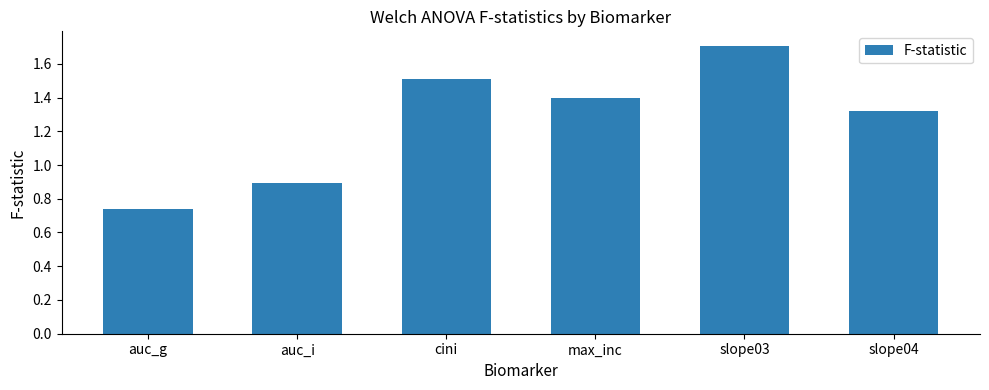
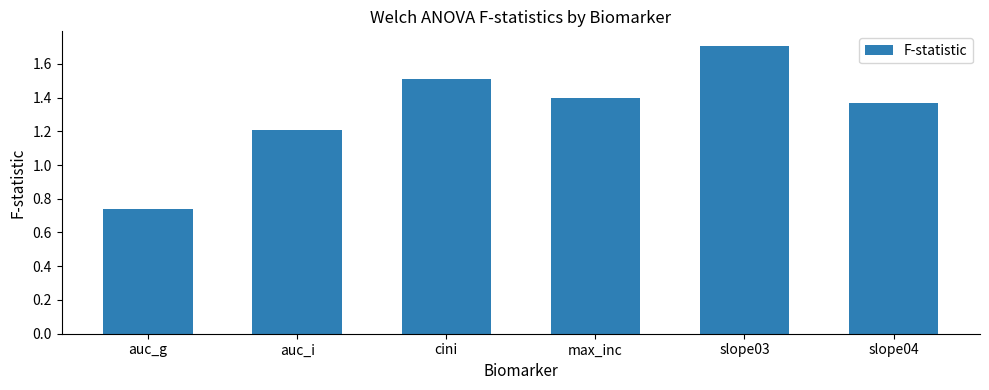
auc_i: 0.89 -> 1.21
slope04: 1.32 -> 1.37
